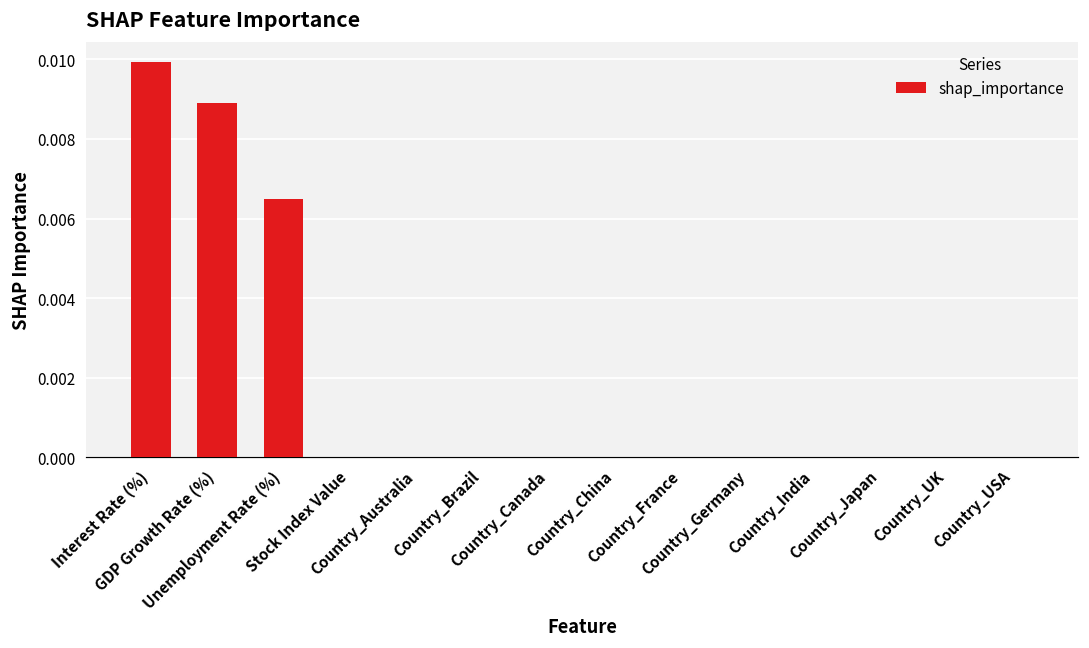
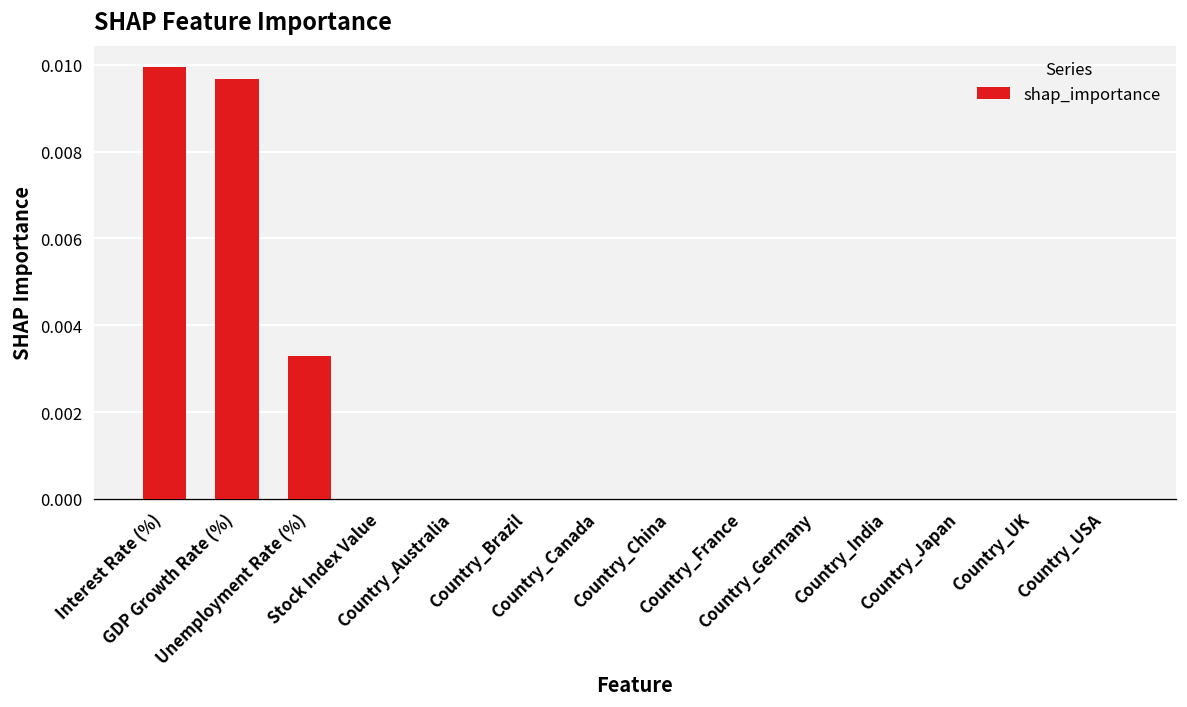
GDP Growth Rate (%): 0.0089 -> 0.0097
Unemployment Rate (%): 0.0065 -> 0.0033
